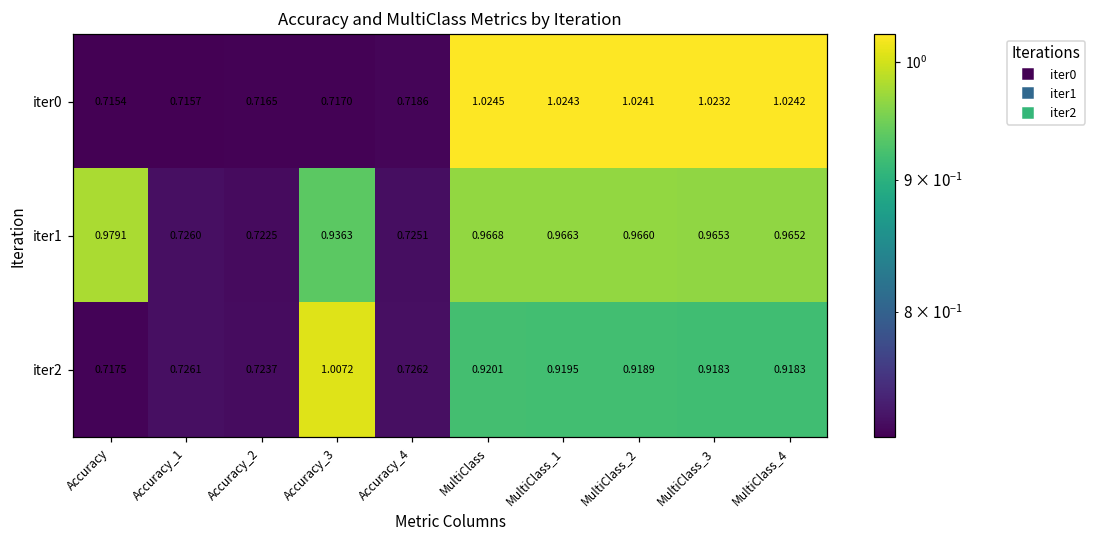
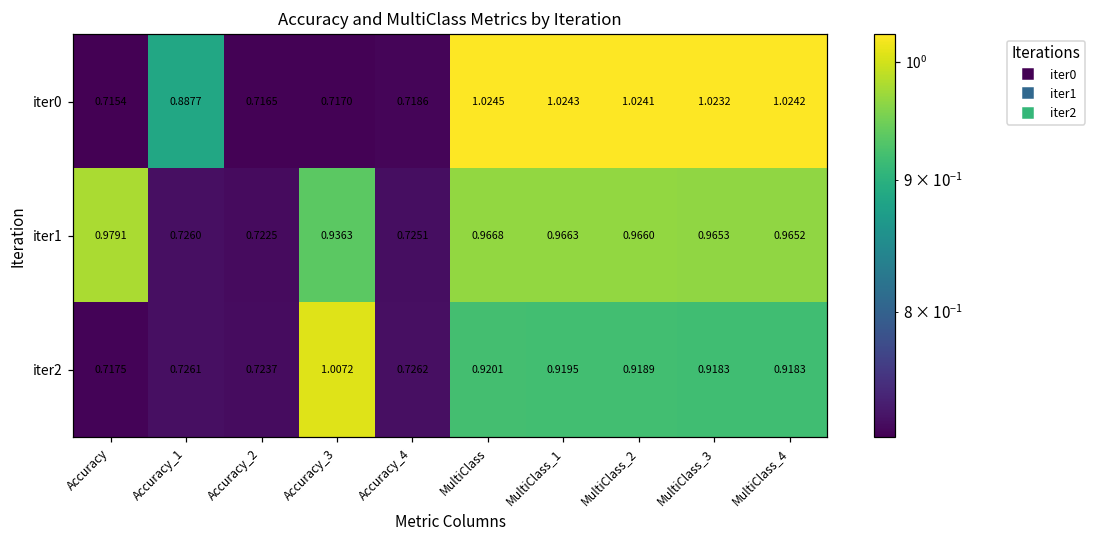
iter0, Accuracy_1: 0.7157 -> 0.8877
